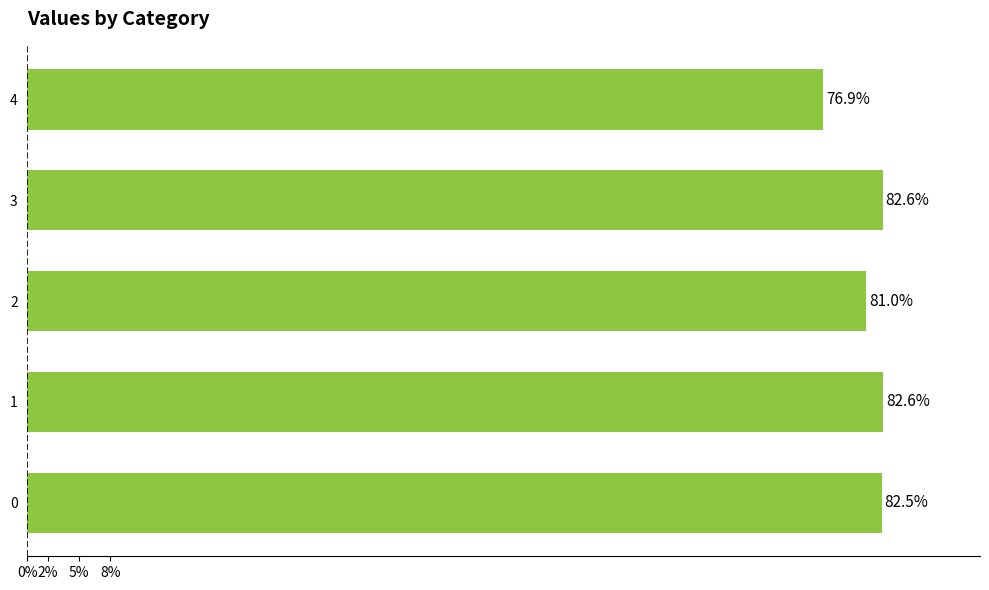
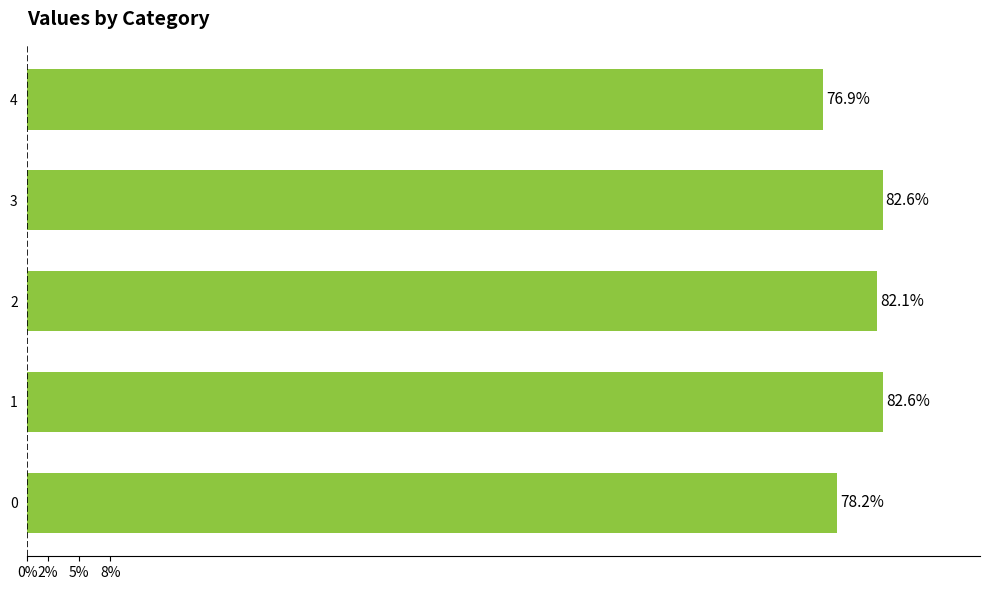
2: 81.0% -> 82.1%
0: 82.5% -> 78.2%
